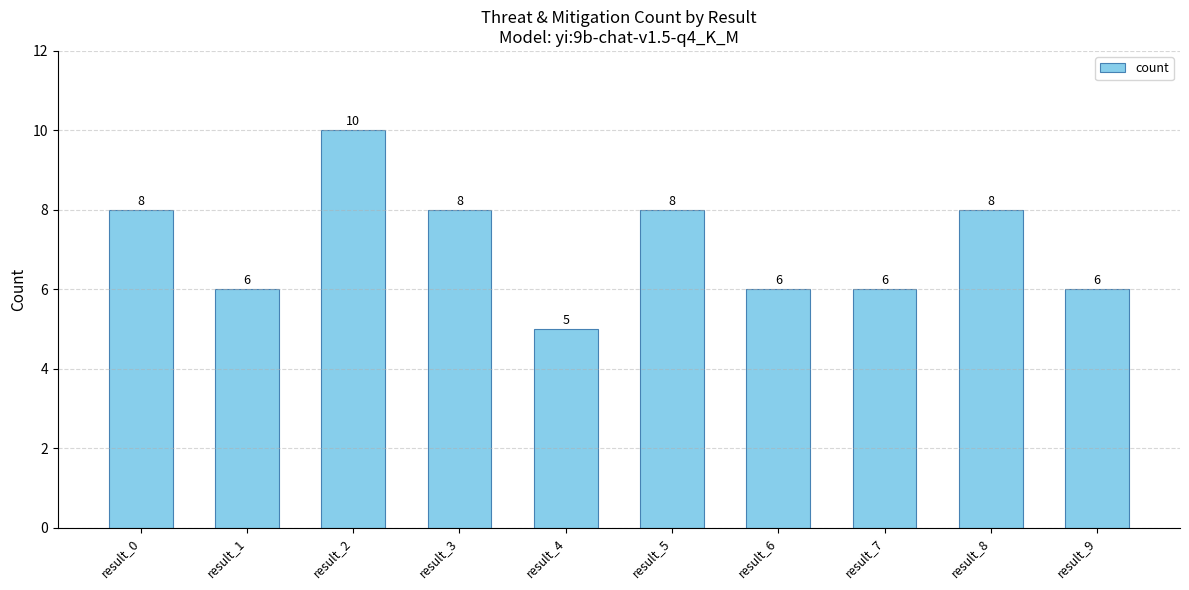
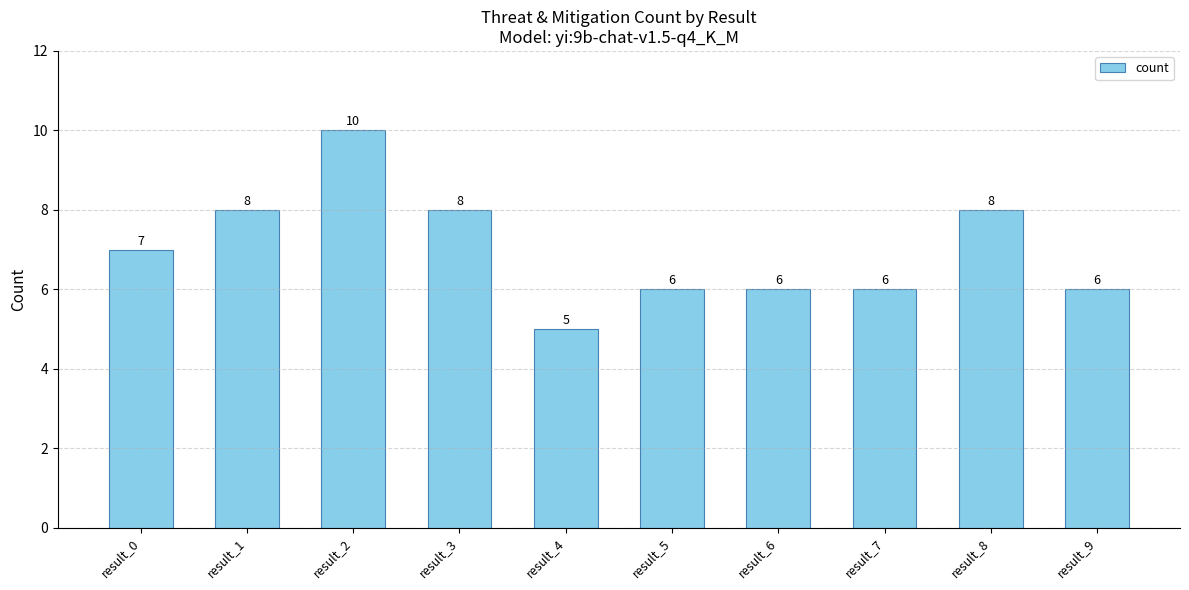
result_0: 8 -> 7
result_1: 6 -> 8
result_5: 8 -> 6
